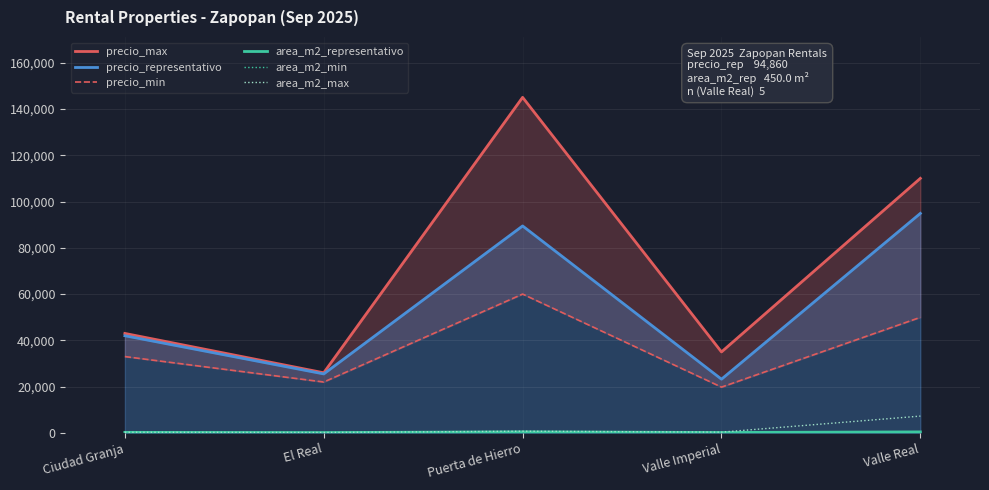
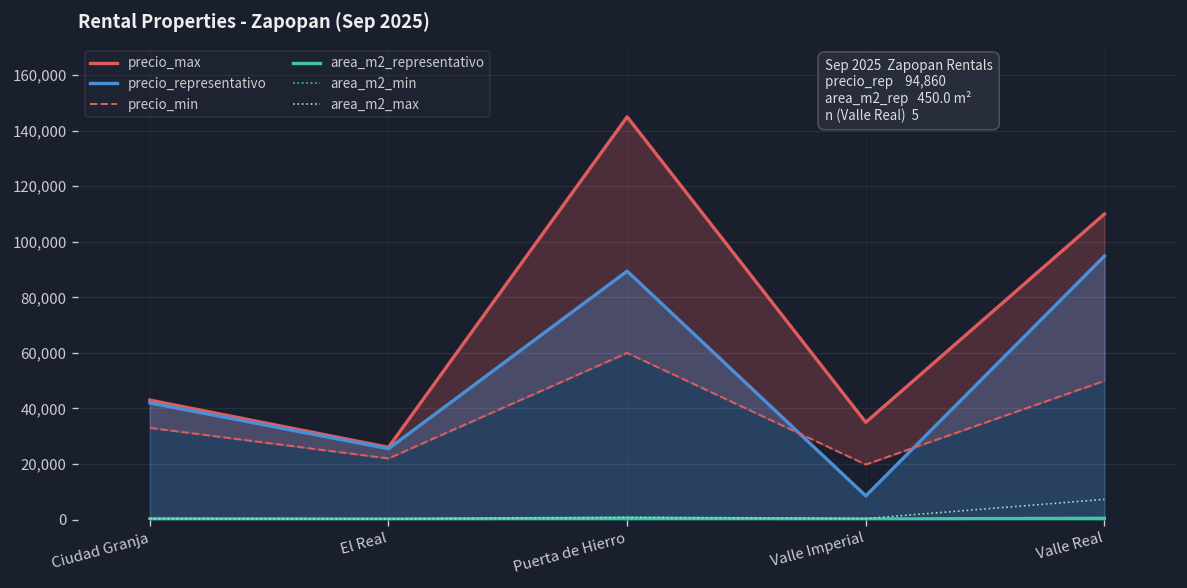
precio_representativo, Valle Imperial: 23,000 -> 9,000
